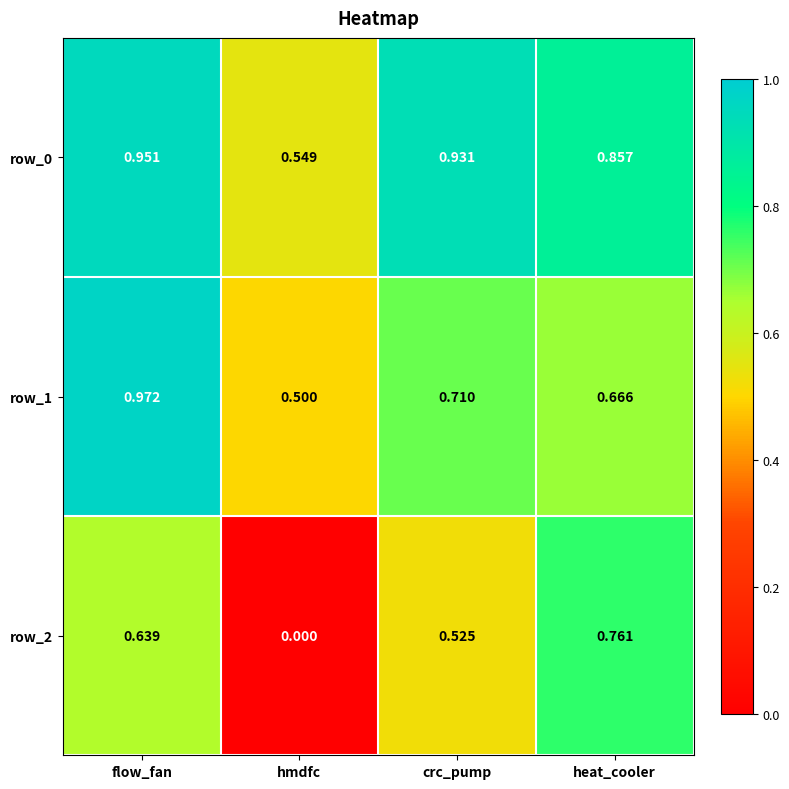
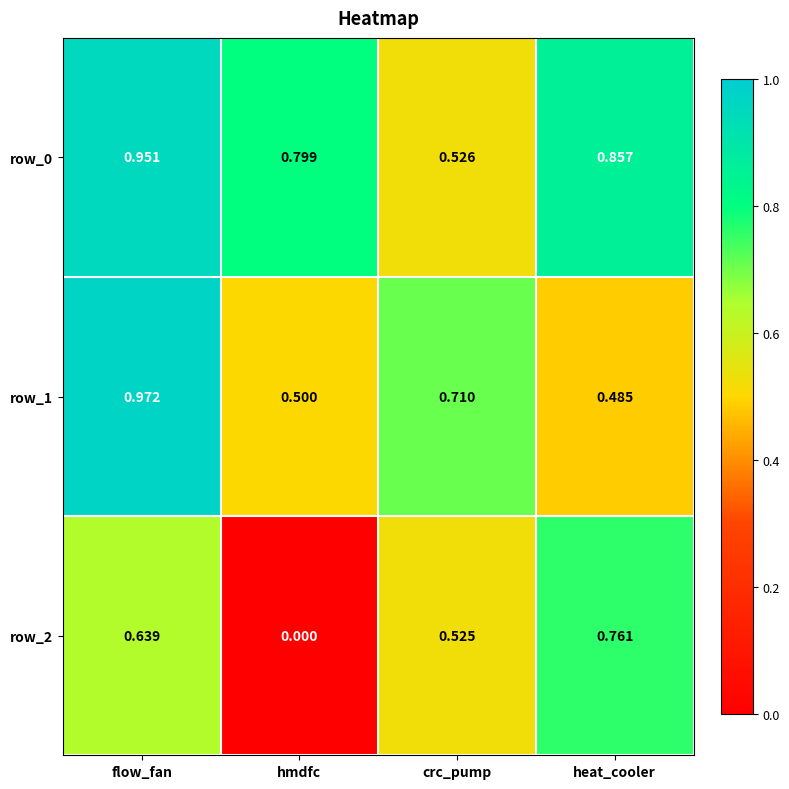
row_0, hmdfc: 0.549 -> 0.799
row_0, crc_pump: 0.931 -> 0.526
row_1, heat_cooler: 0.666 -> 0.485
